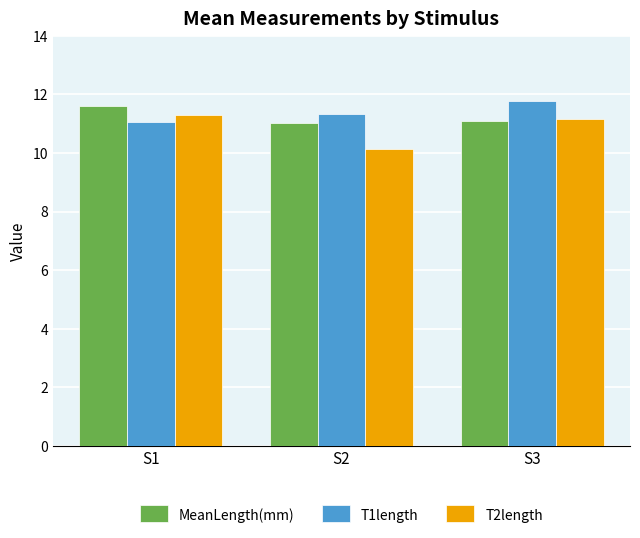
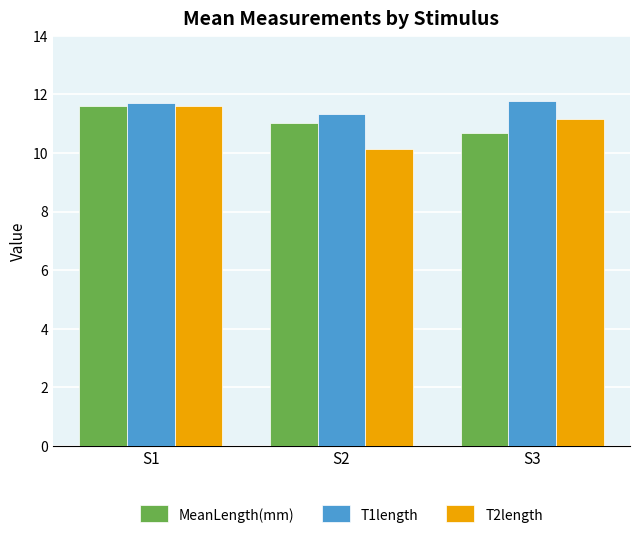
T1length, S1: 11.1 -> 11.7
T2length, S1: 11.3 -> 11.6
MeanLength(mm), S3: 11.1 -> 10.7
